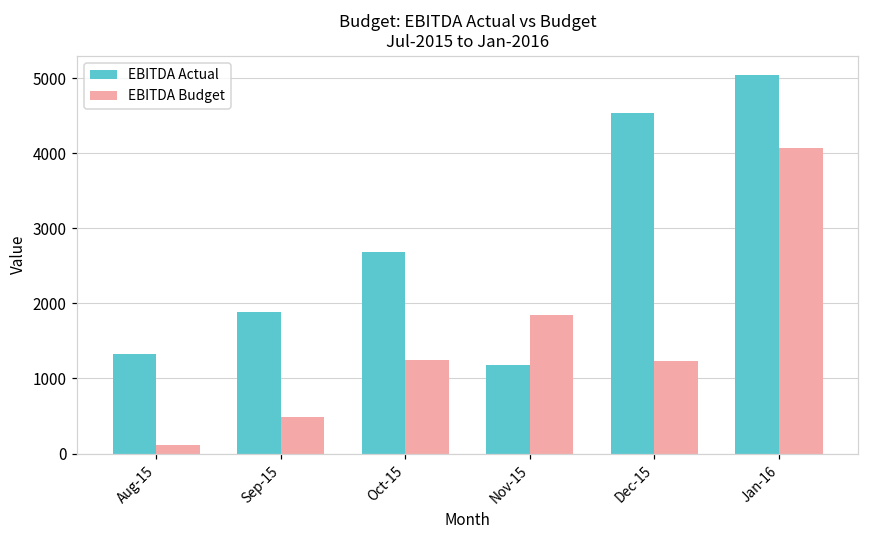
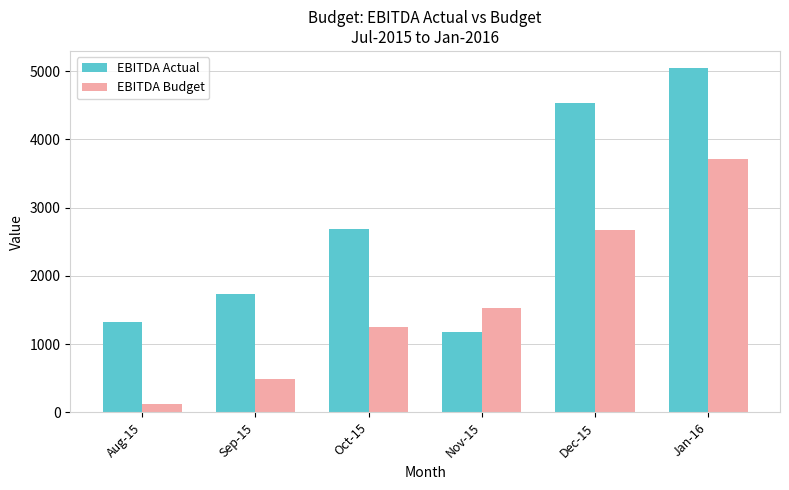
EBITDA Actual, Sep-15: 1900 -> 1700
EBITDA Budget, Nov-15: 1800 -> 1500
EBITDA Budget, Dec-15: 1200 -> 2700
EBITDA Budget, Jan-16: 4100 -> 3700
